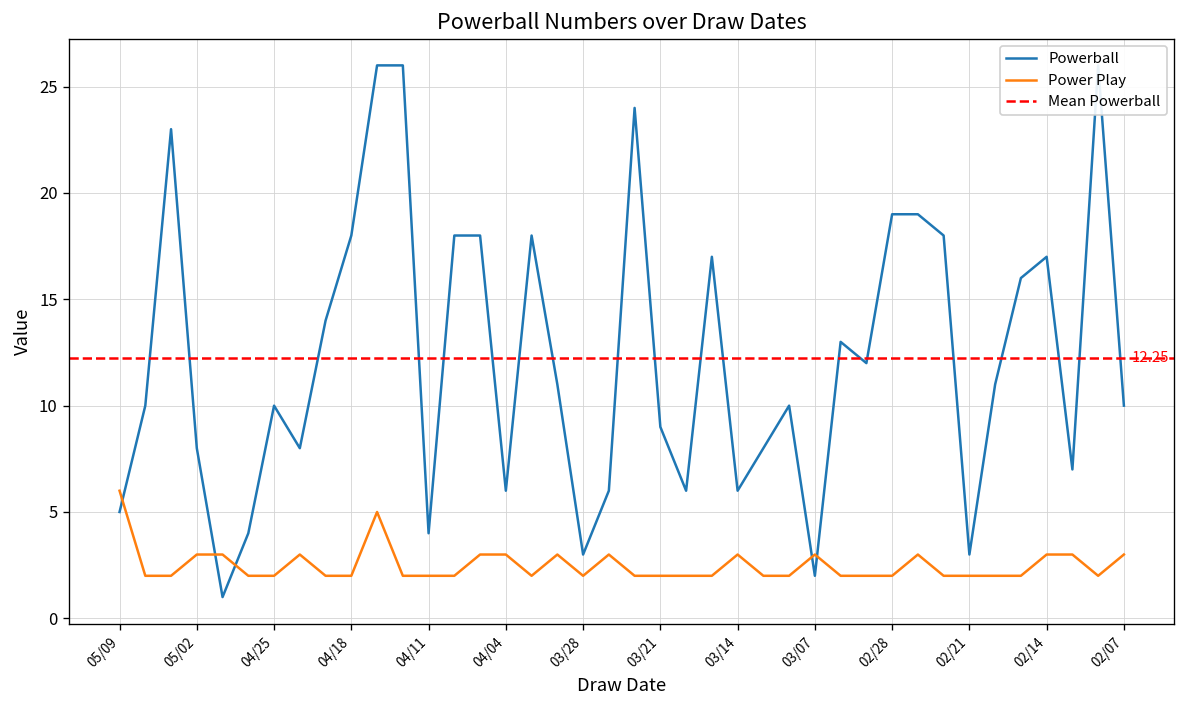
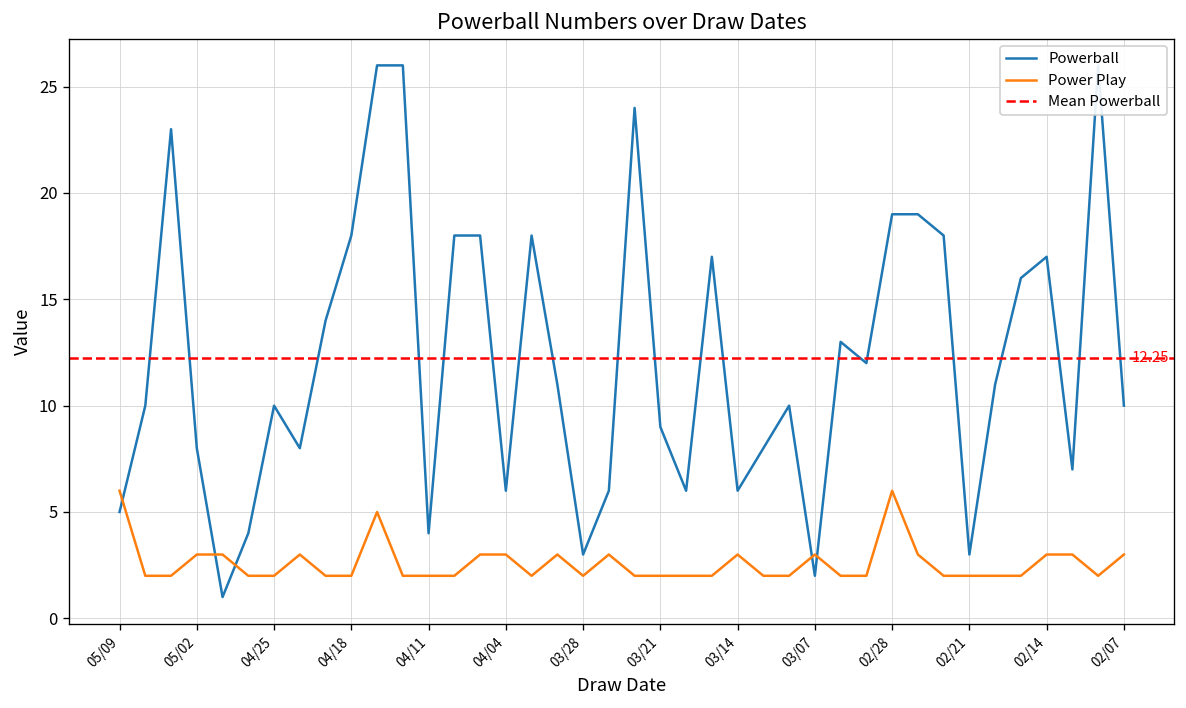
Power Play, 02/28: 2 -> 6
